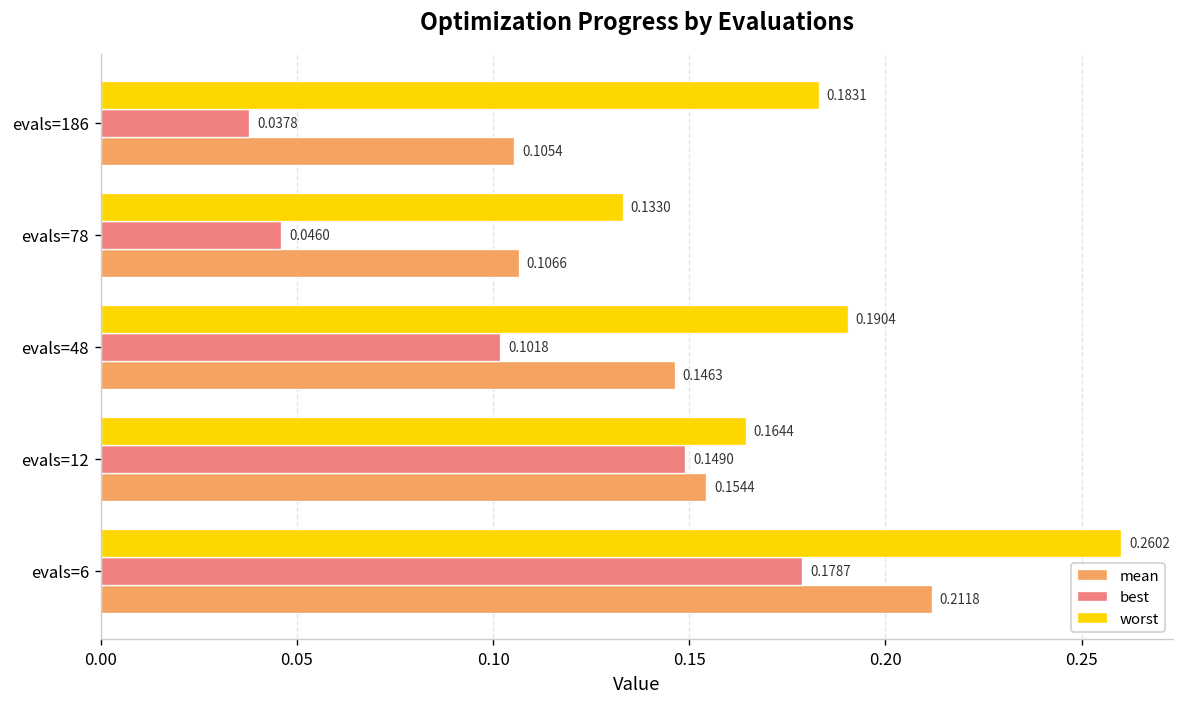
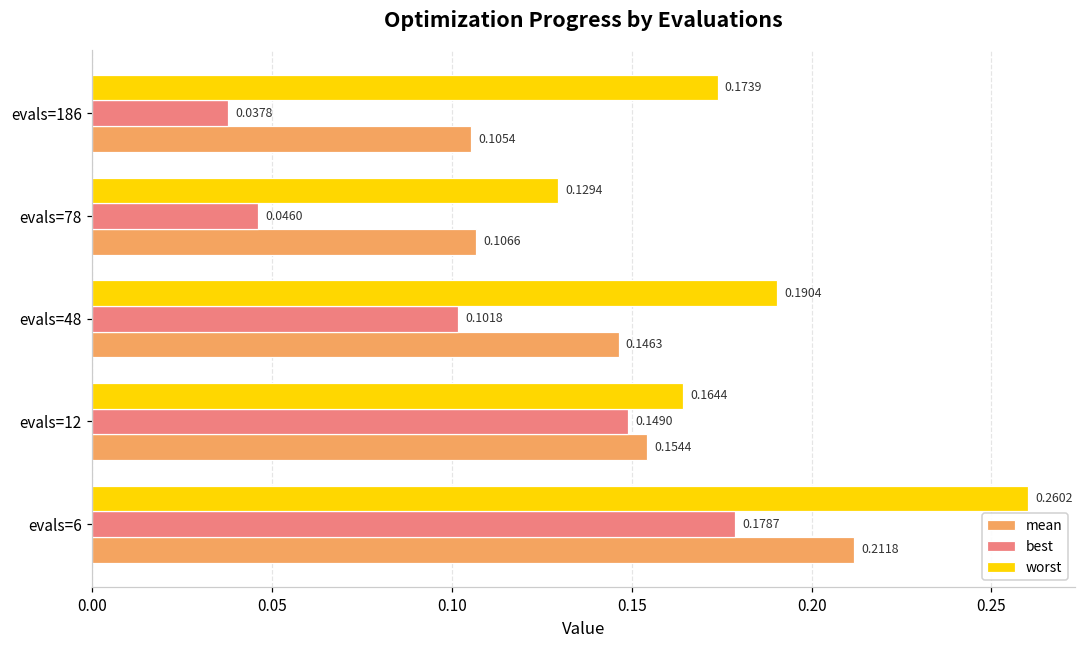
worst, evals=186: 0.1831 -> 0.1739
worst, evals=78: 0.1330 -> 0.1294
